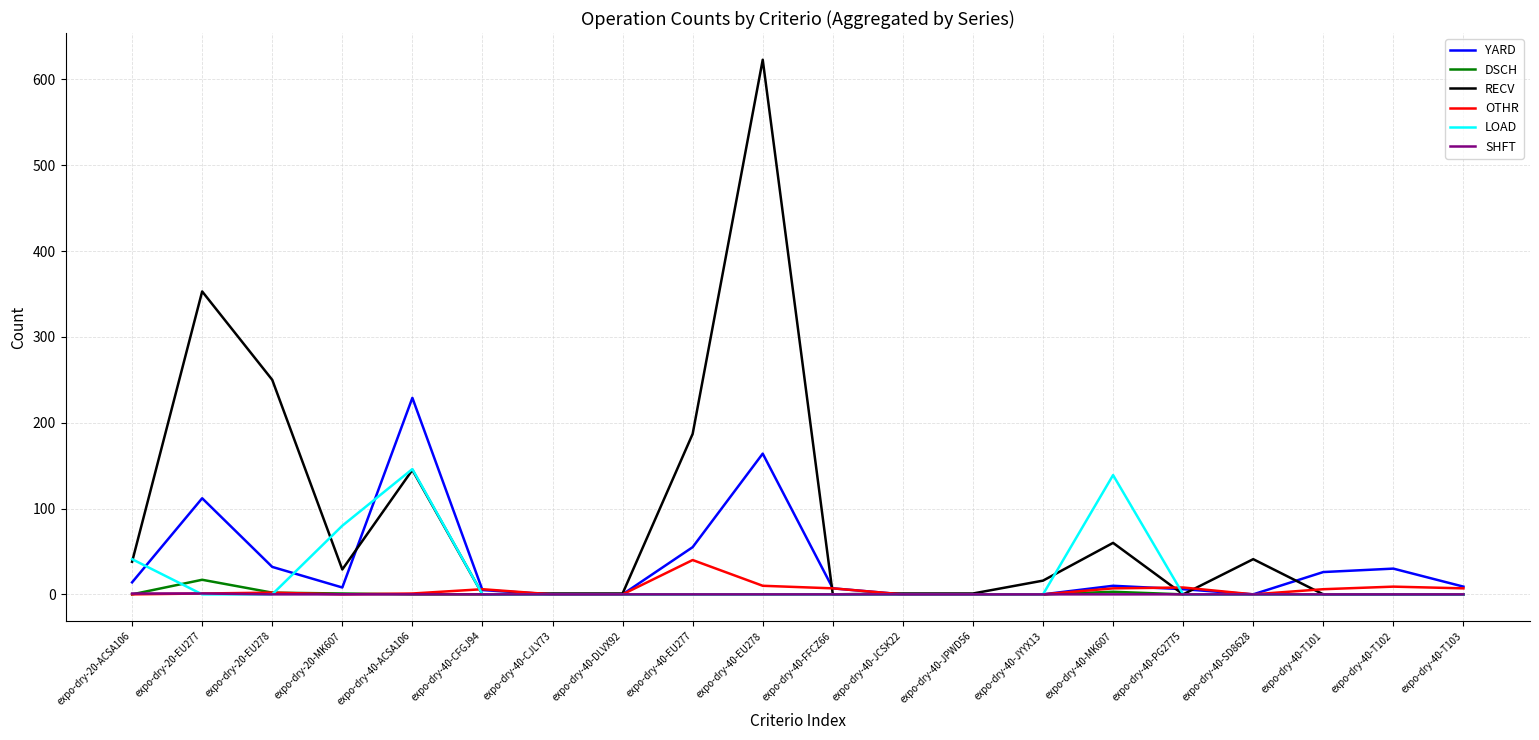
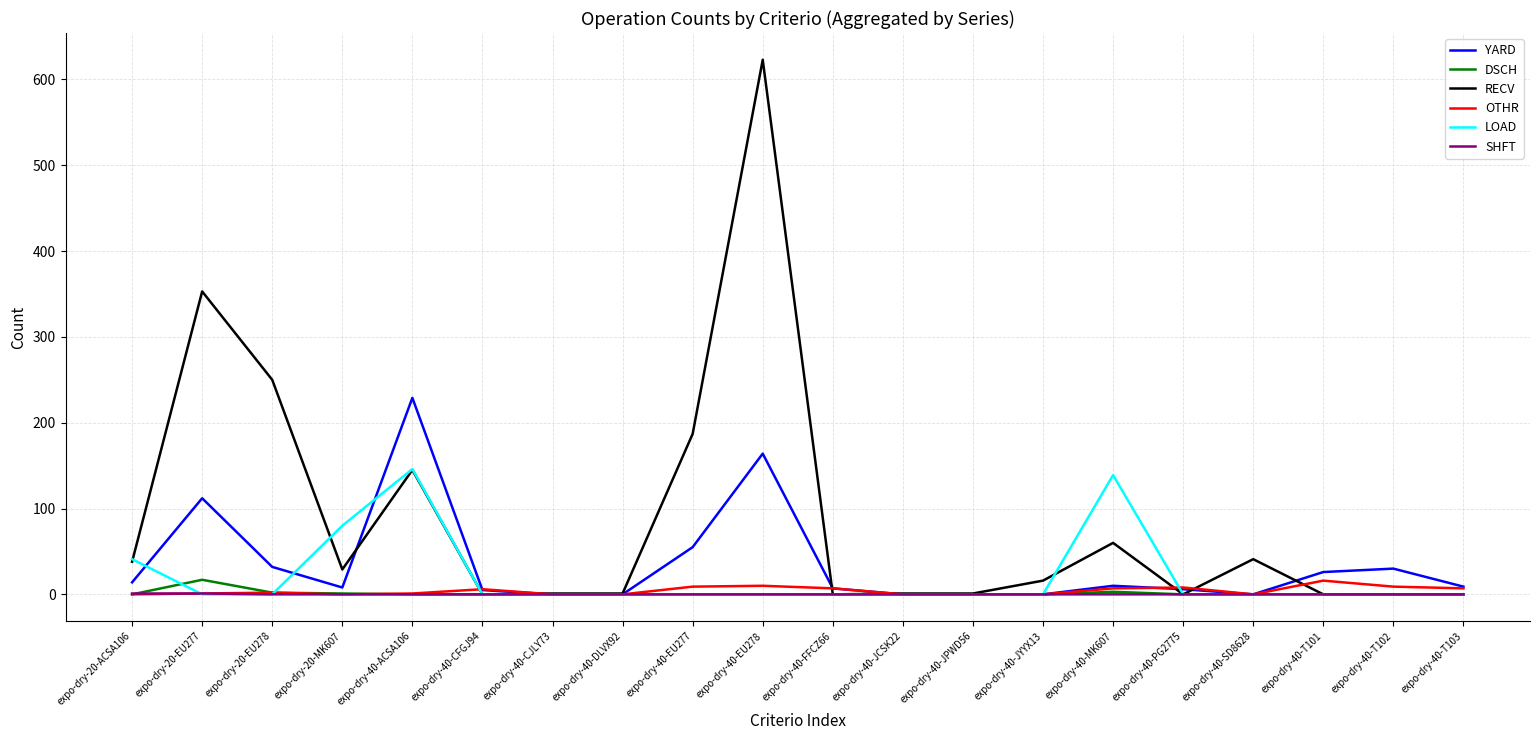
OTHR, expo-dry-40-EU277: 40 -> 10
OTHR, expo-dry-40-T101: 10 -> 20
